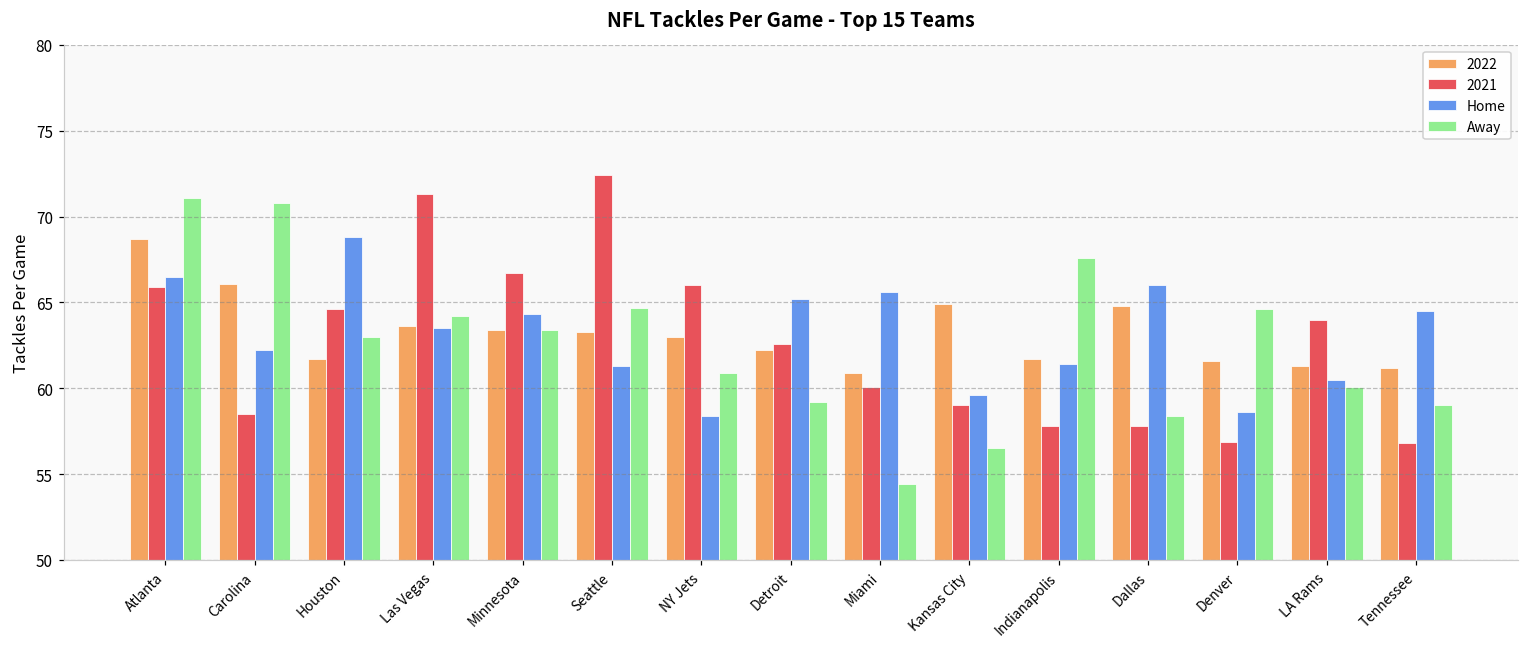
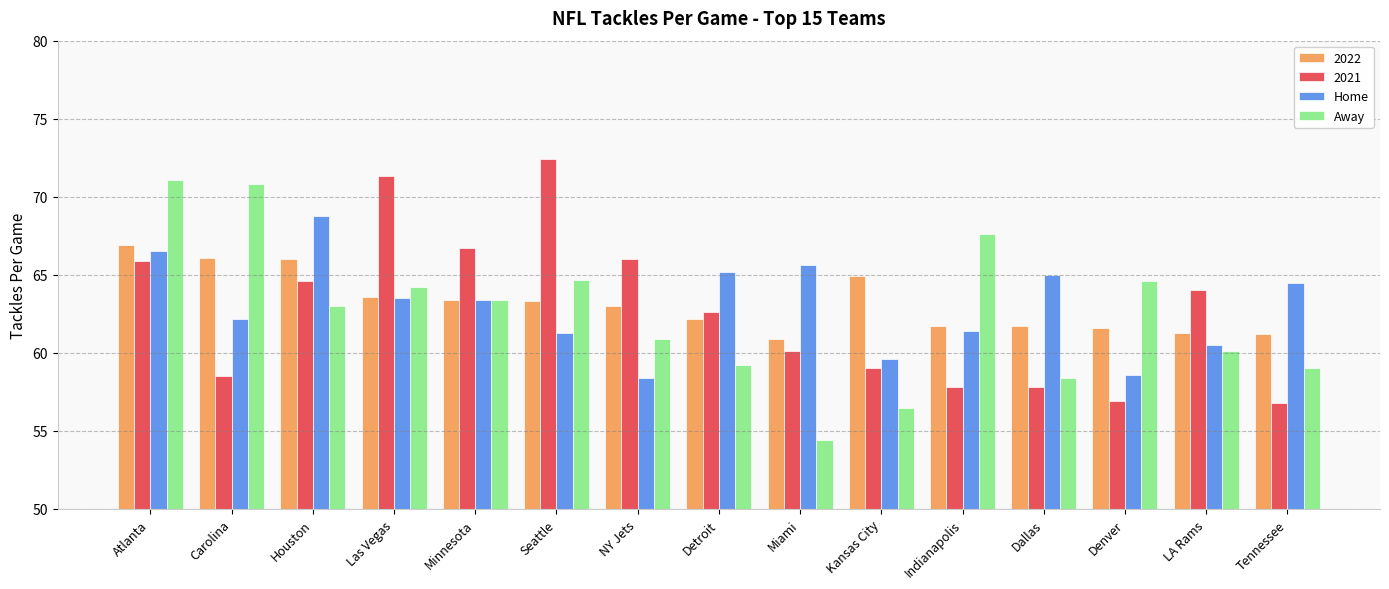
2022, Atlanta: 68.7 -> 66.9
2022, Houston: 61.7 -> 66.0
Home, Minnesota: 64.3 -> 63.4
2022, Dallas: 64.8 -> 61.7
Home, Dallas: 66 -> 65
